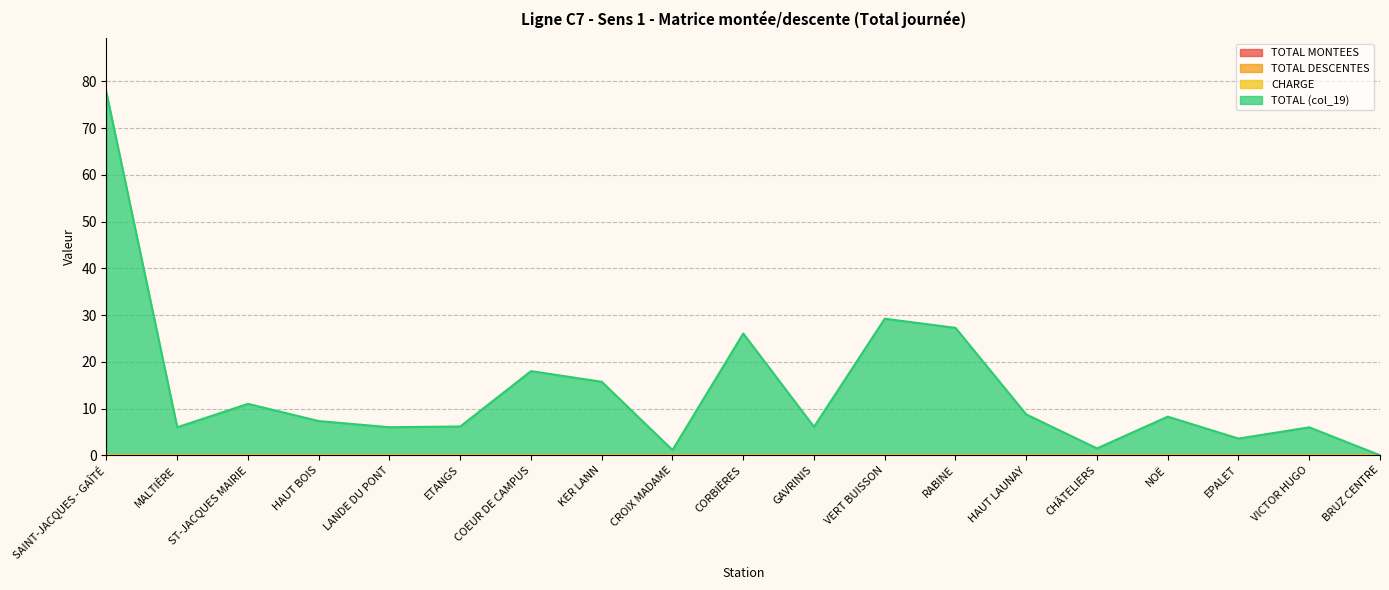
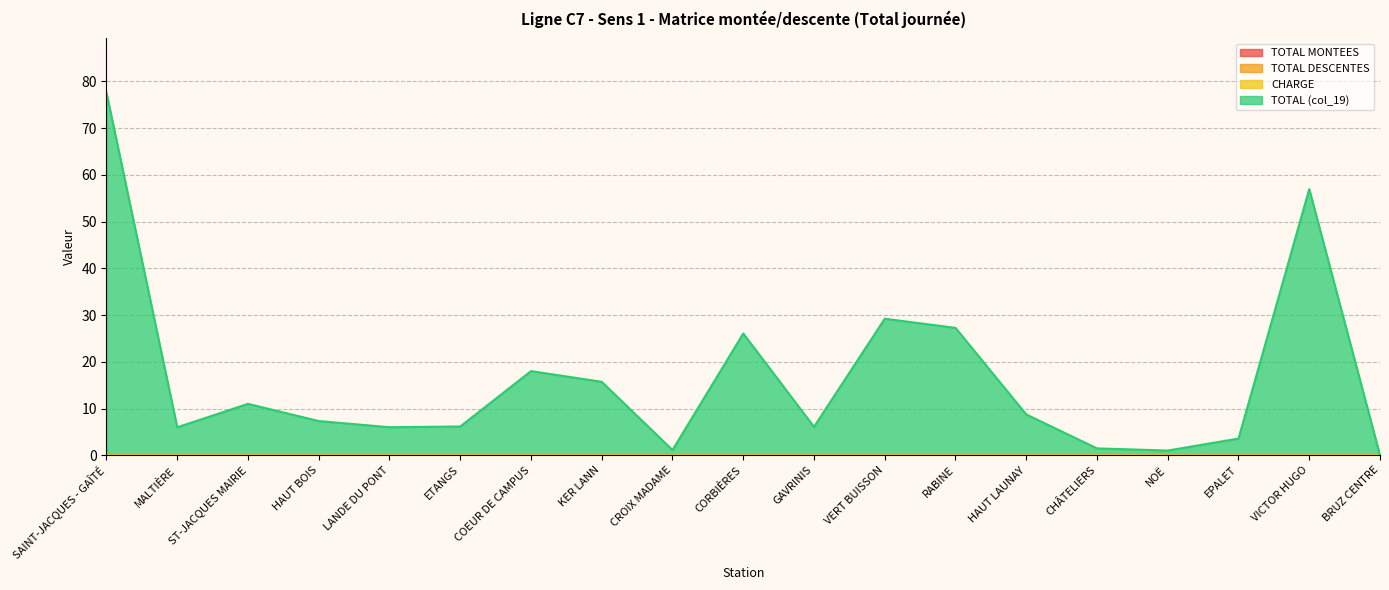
TOTAL (col_19), NOË: 8 -> 1
TOTAL (col_19), VICTOR HUGO: 6 -> 57
